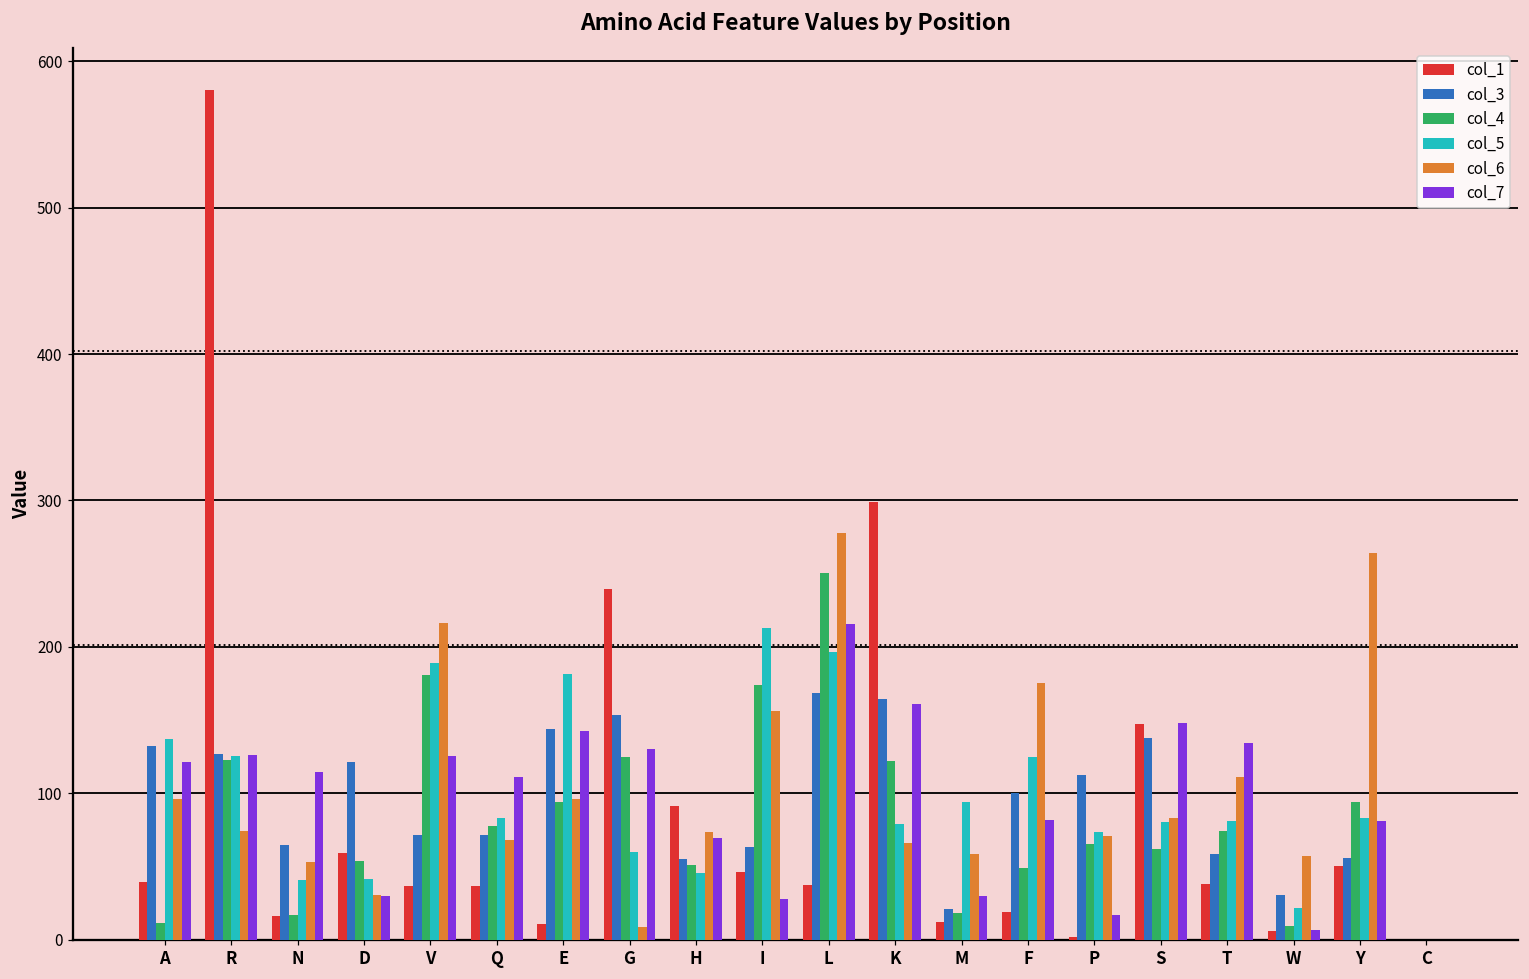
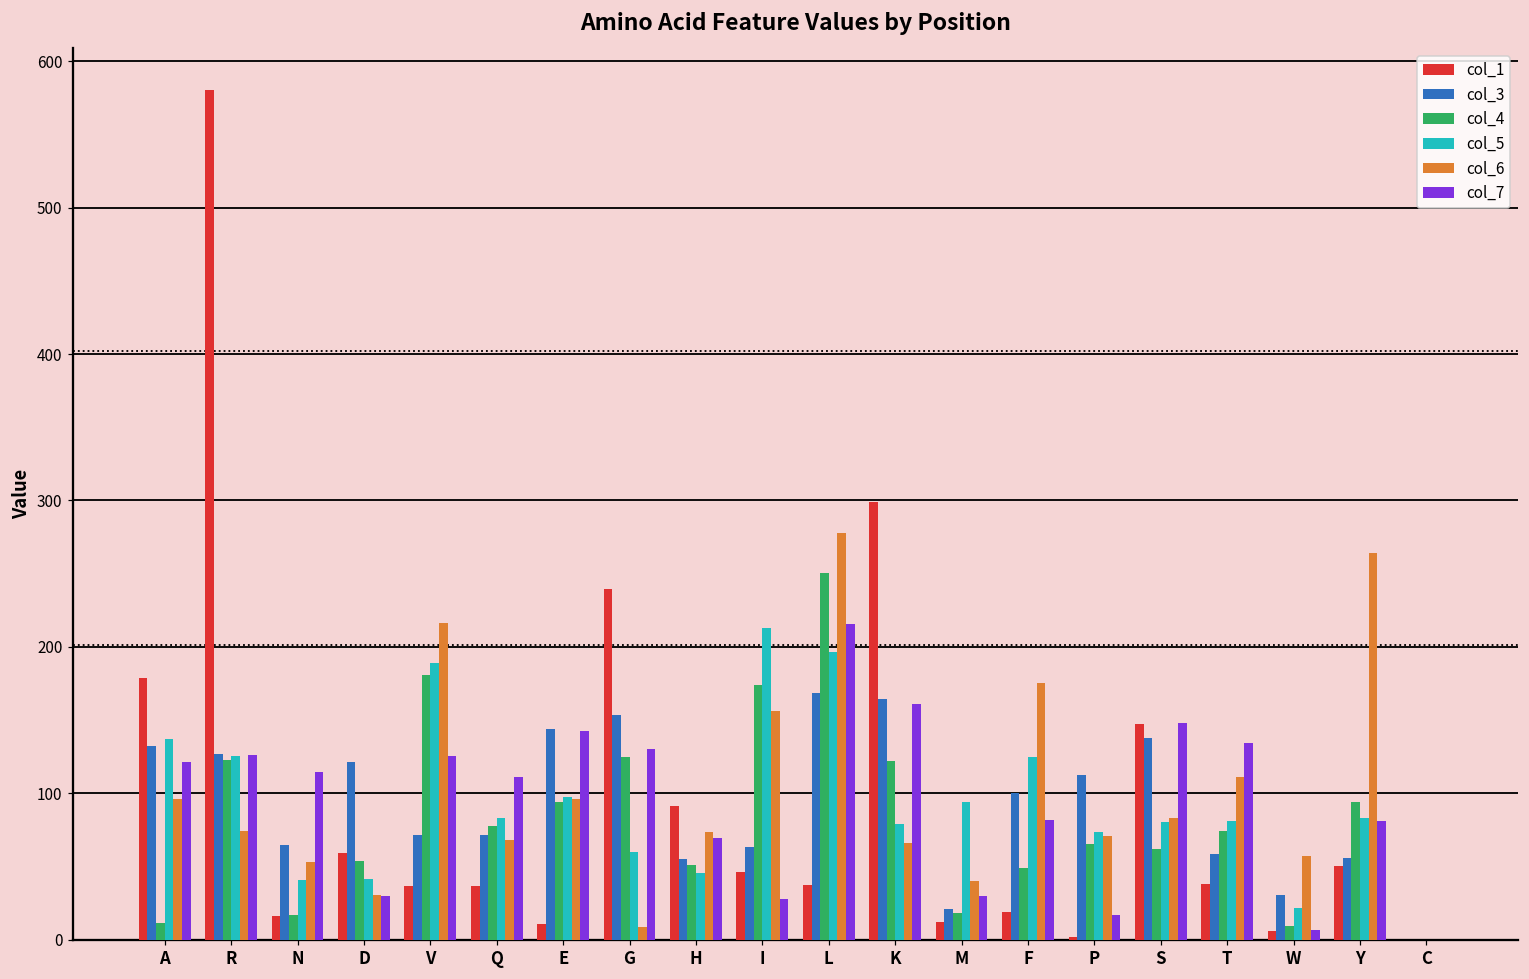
col_1, A: 39 -> 179
col_5, E: 181 -> 97
col_6, M: 58 -> 40
